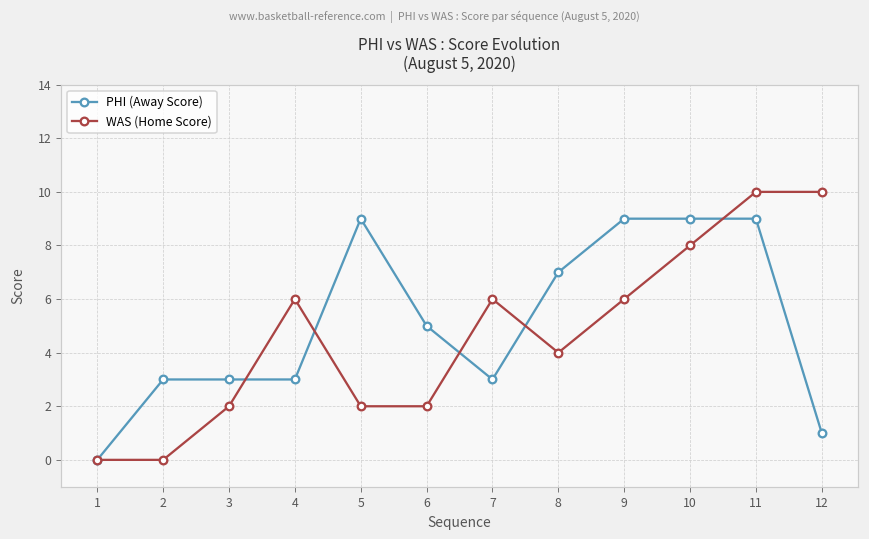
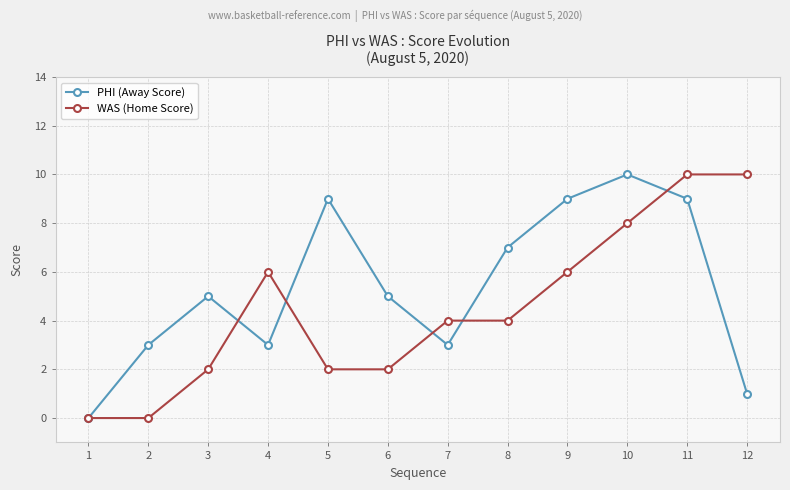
PHI (Away Score), 3: 3 -> 5
WAS (Home Score), 7: 6 -> 4
PHI (Away Score), 10: 9 -> 10
